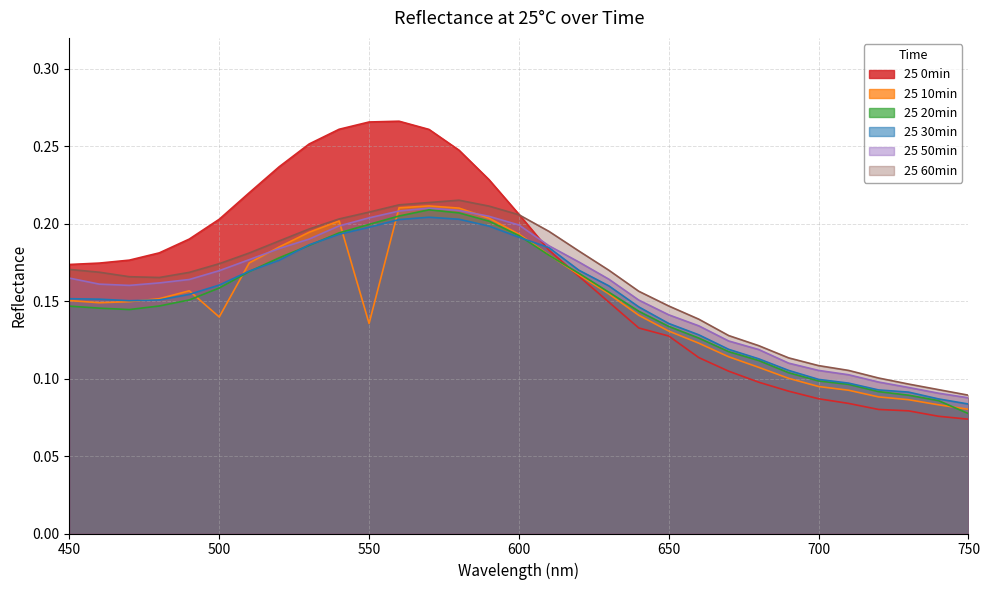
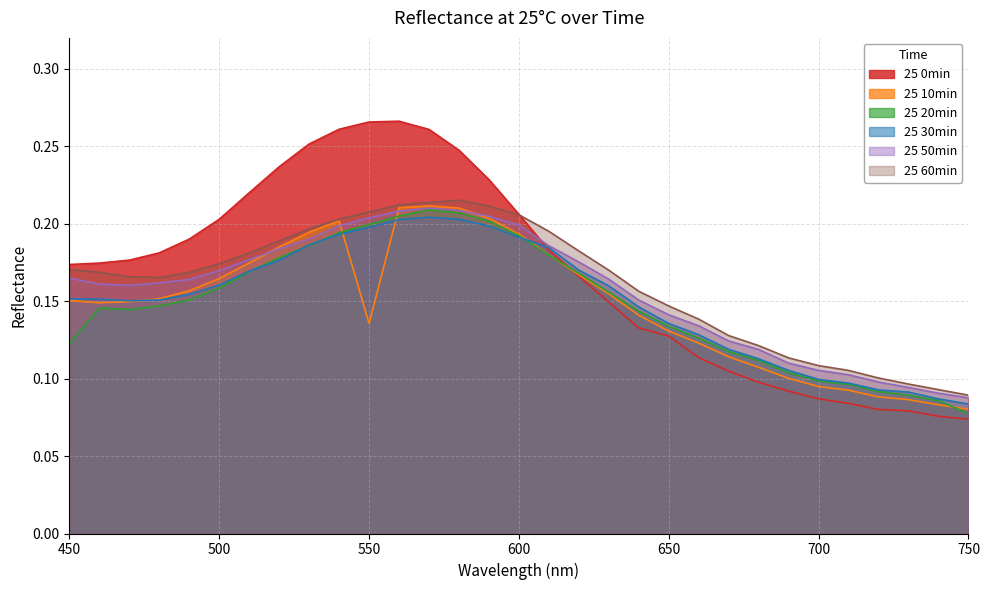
25 20min, 450: 0.147 -> 0.123
25 10min, 500: 0.140 -> 0.165
